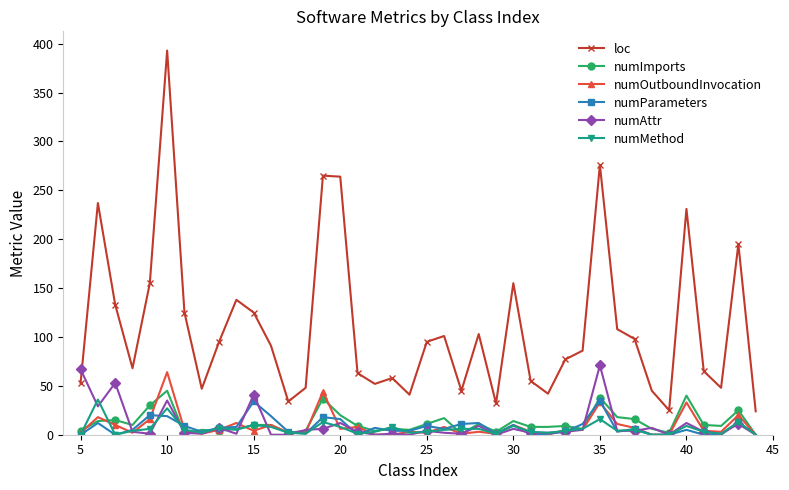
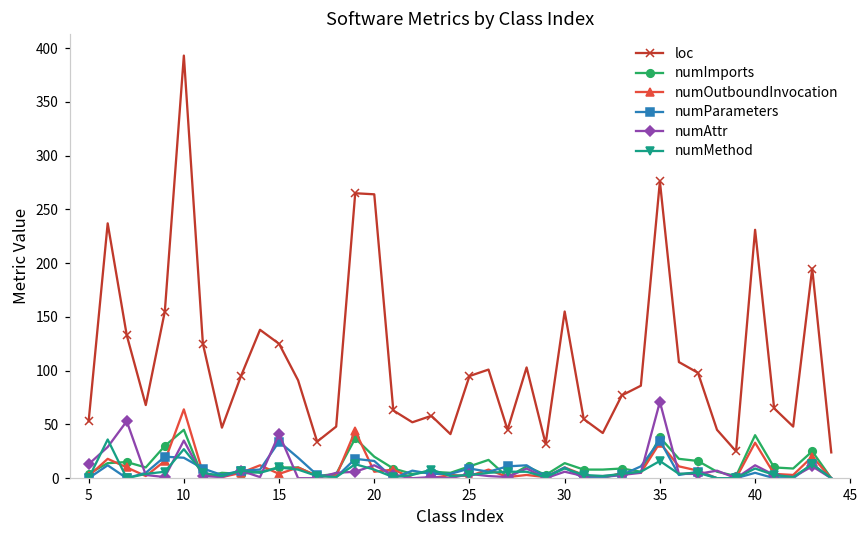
numAttr, 5: 70 -> 10
